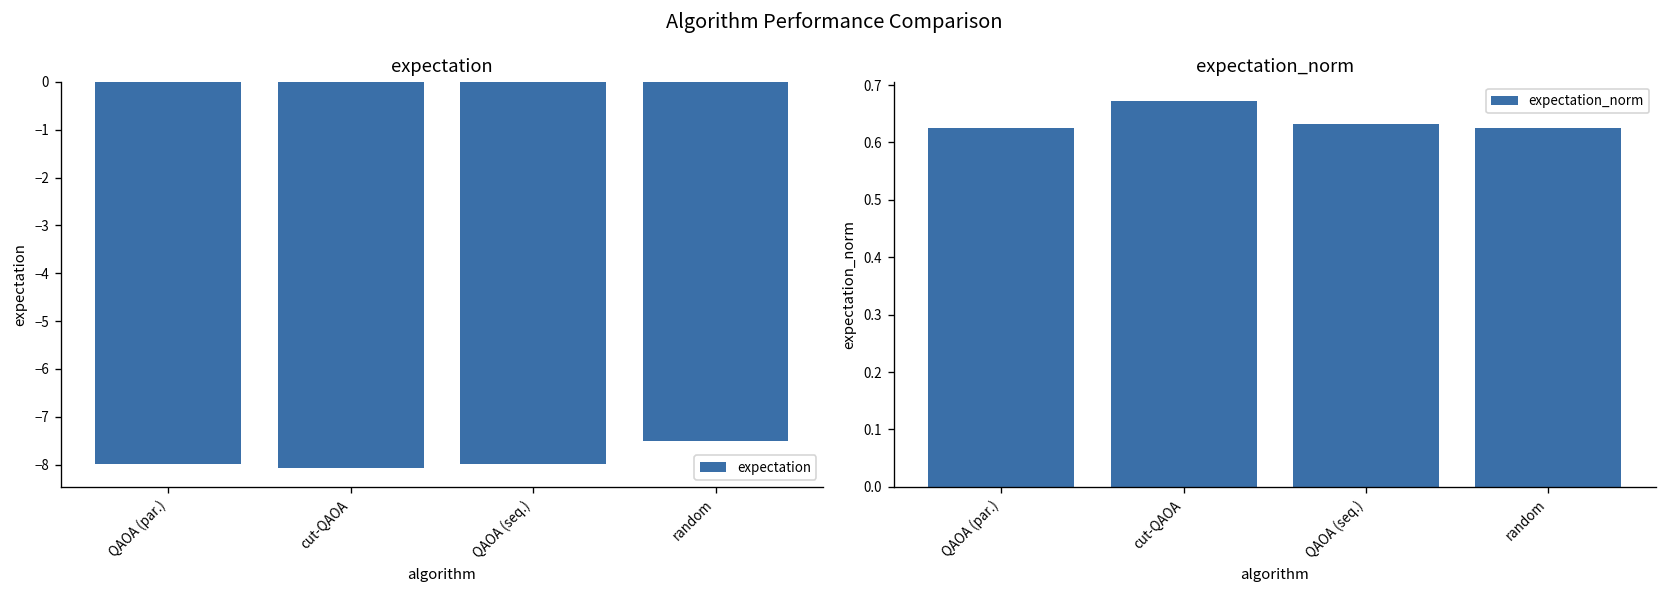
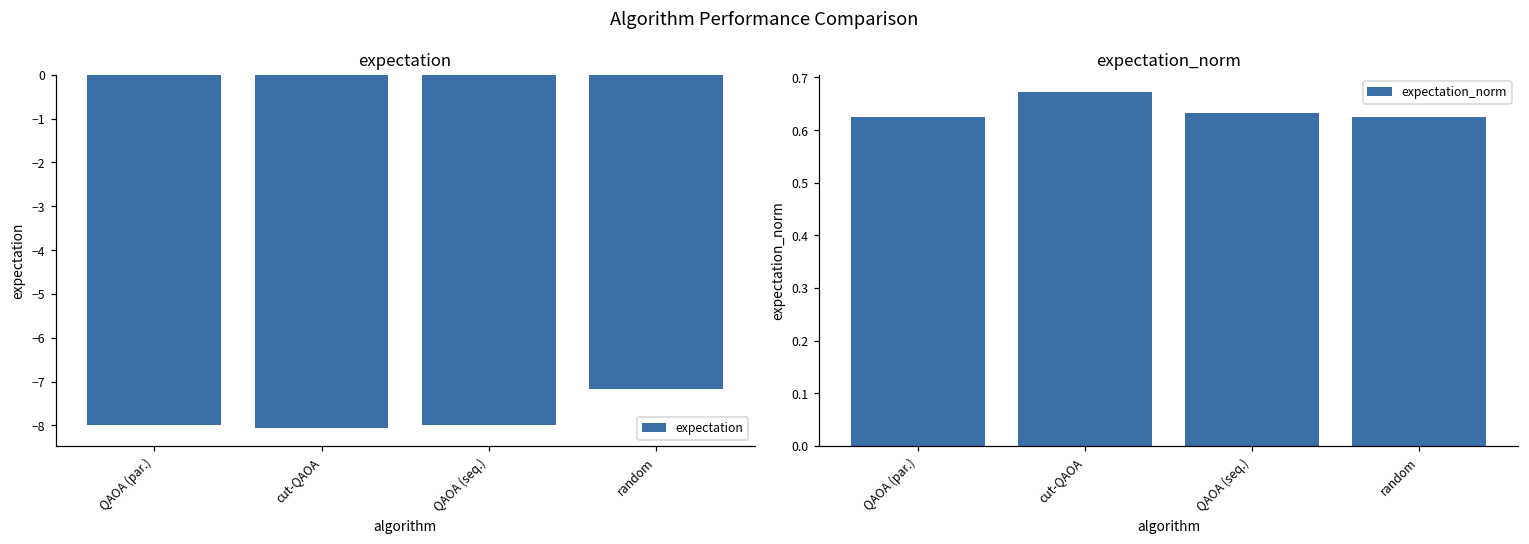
expectation, random: -7.5 -> -7.2
